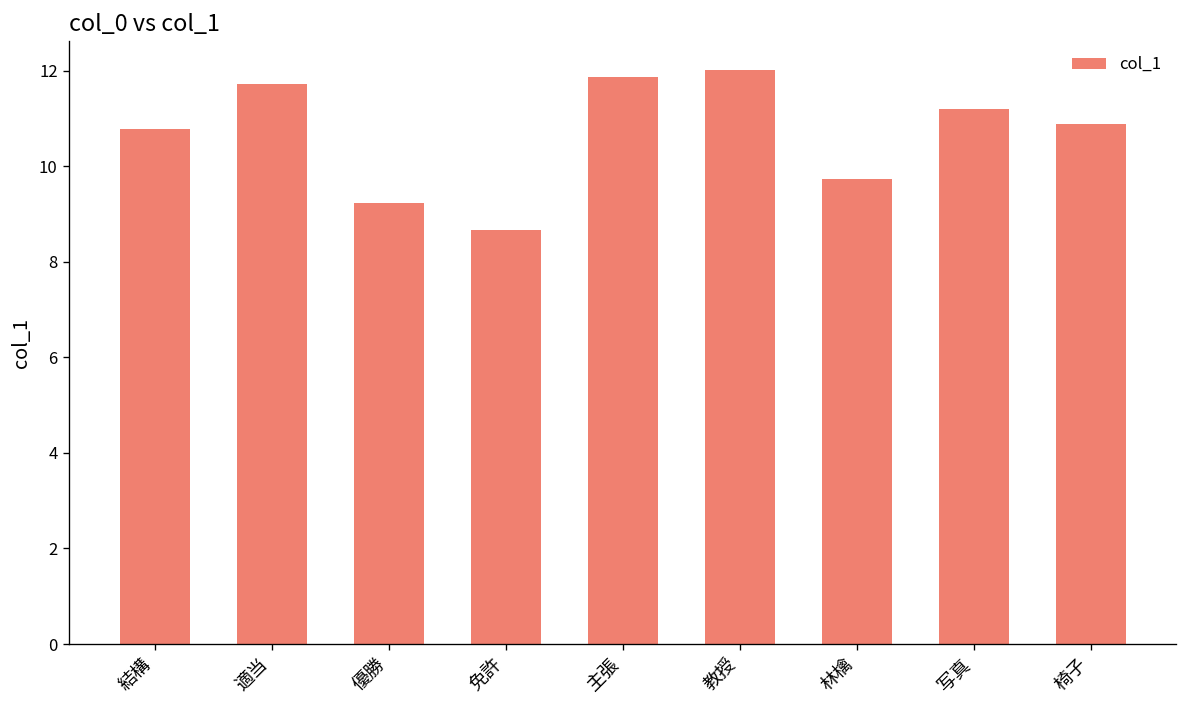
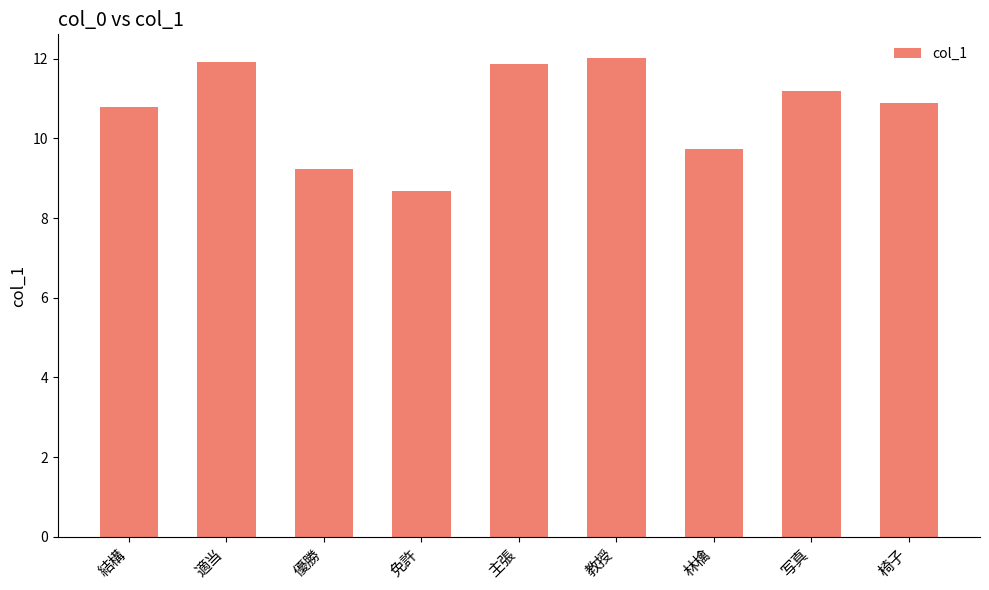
適当: 11.7 -> 11.9
